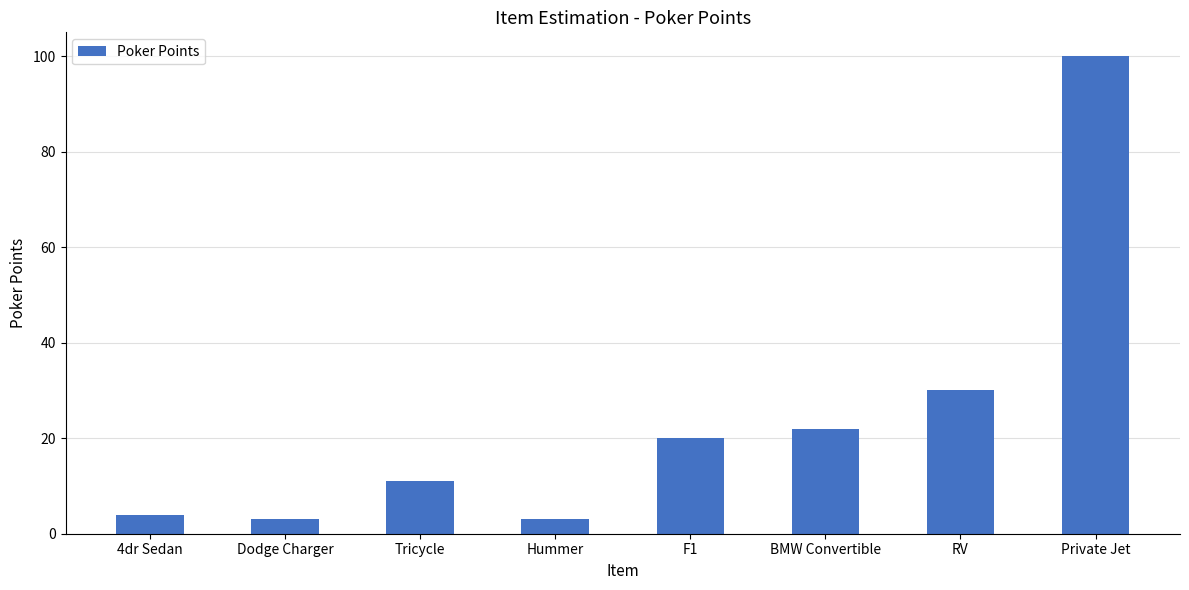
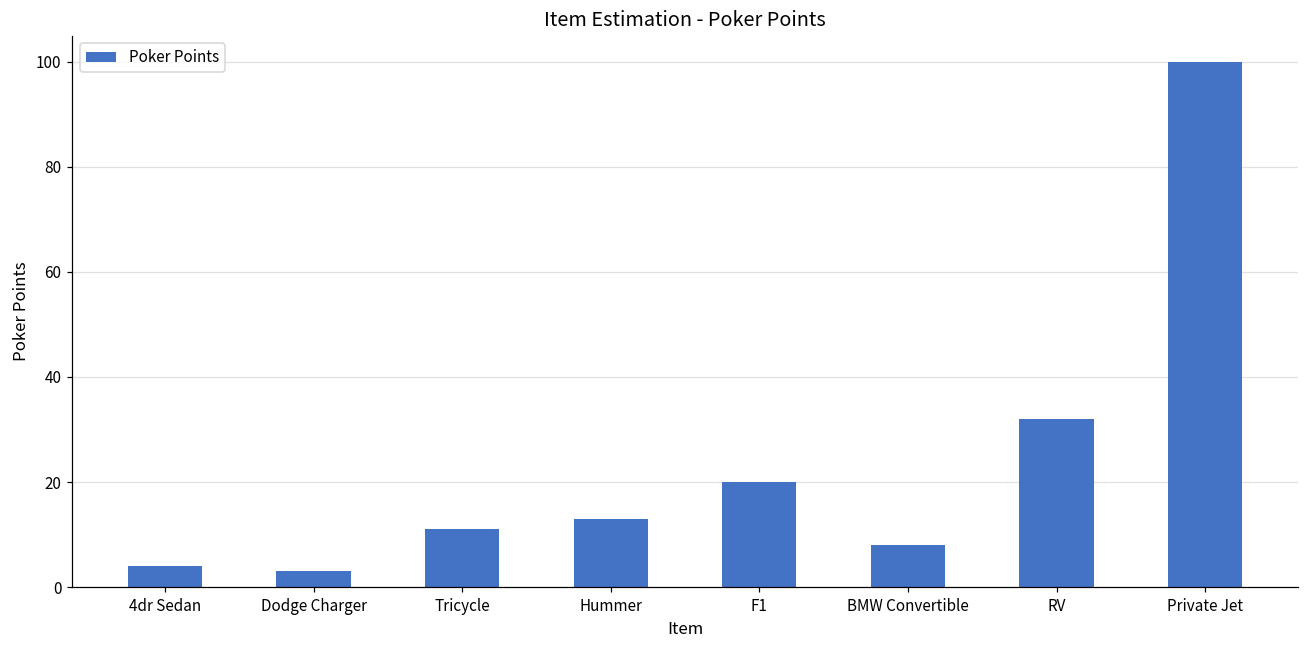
Hummer: 3 -> 13
BMW Convertible: 22 -> 8
RV: 30 -> 32
